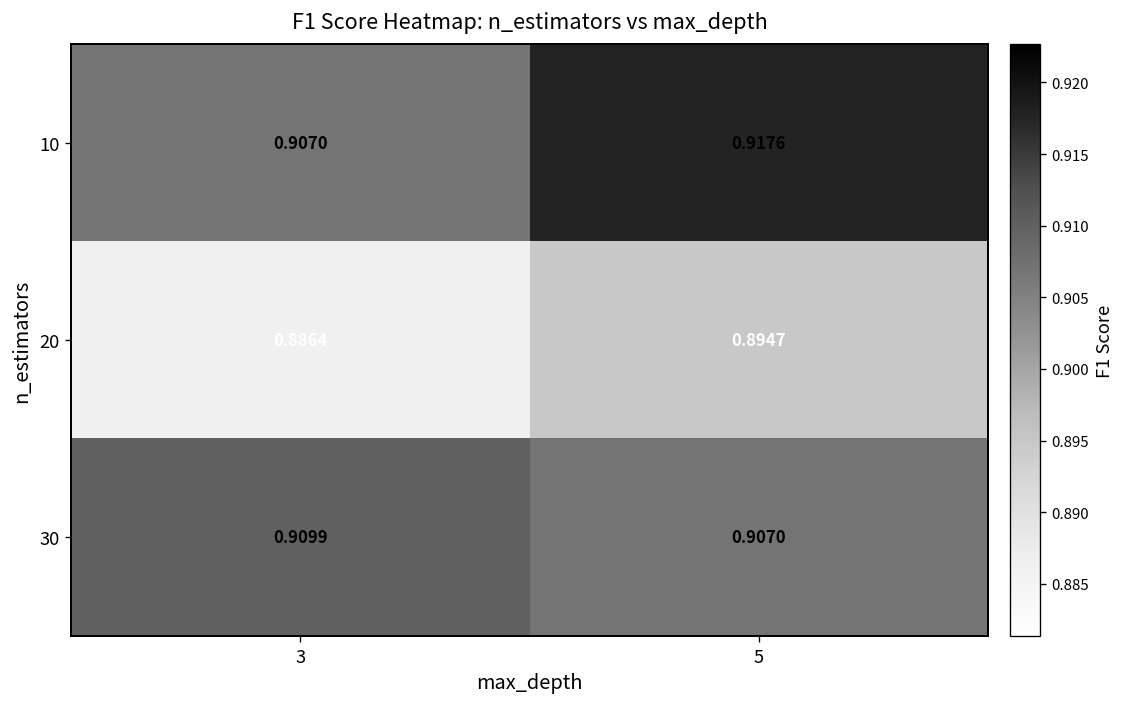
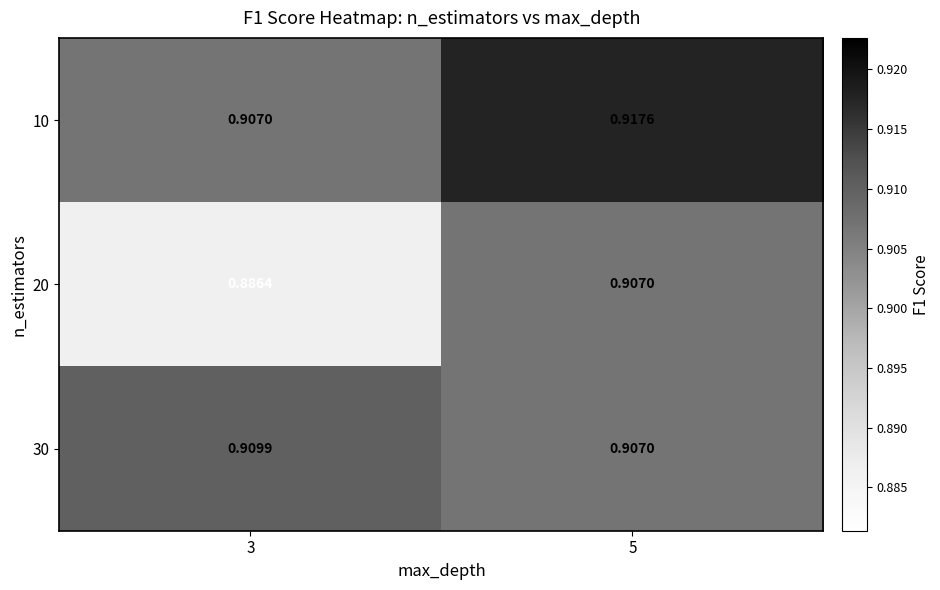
20, 5: 0.8947 -> 0.9070
